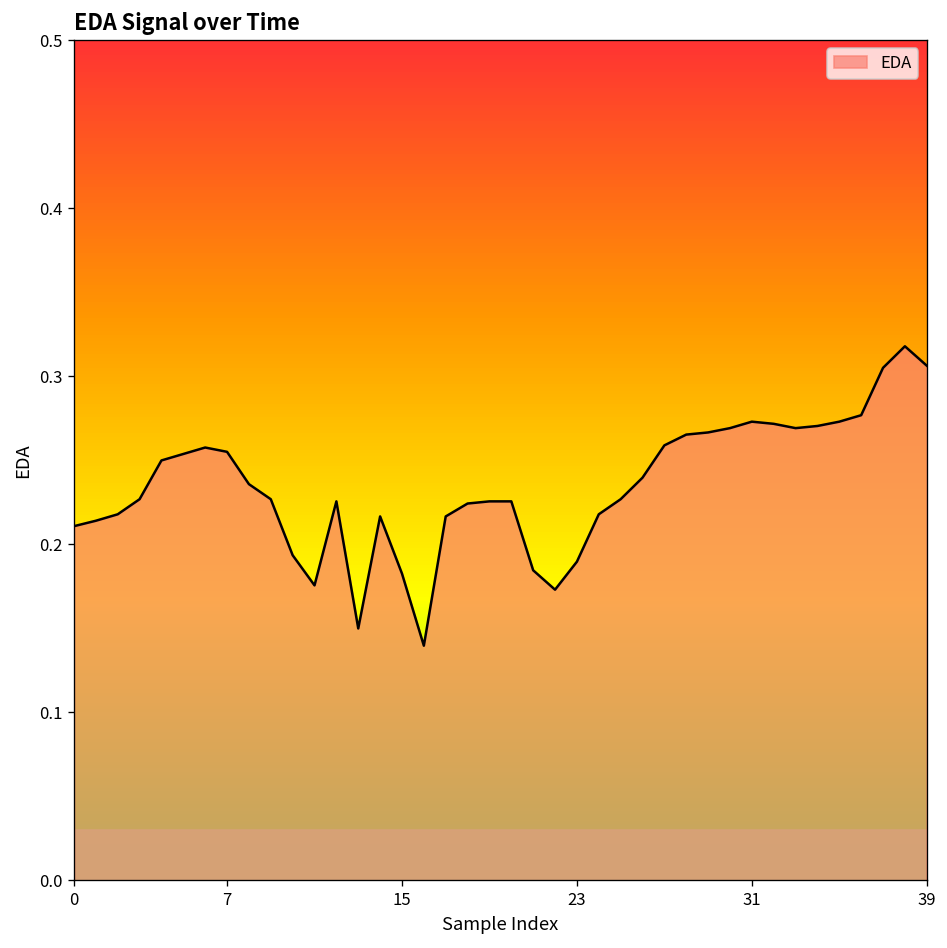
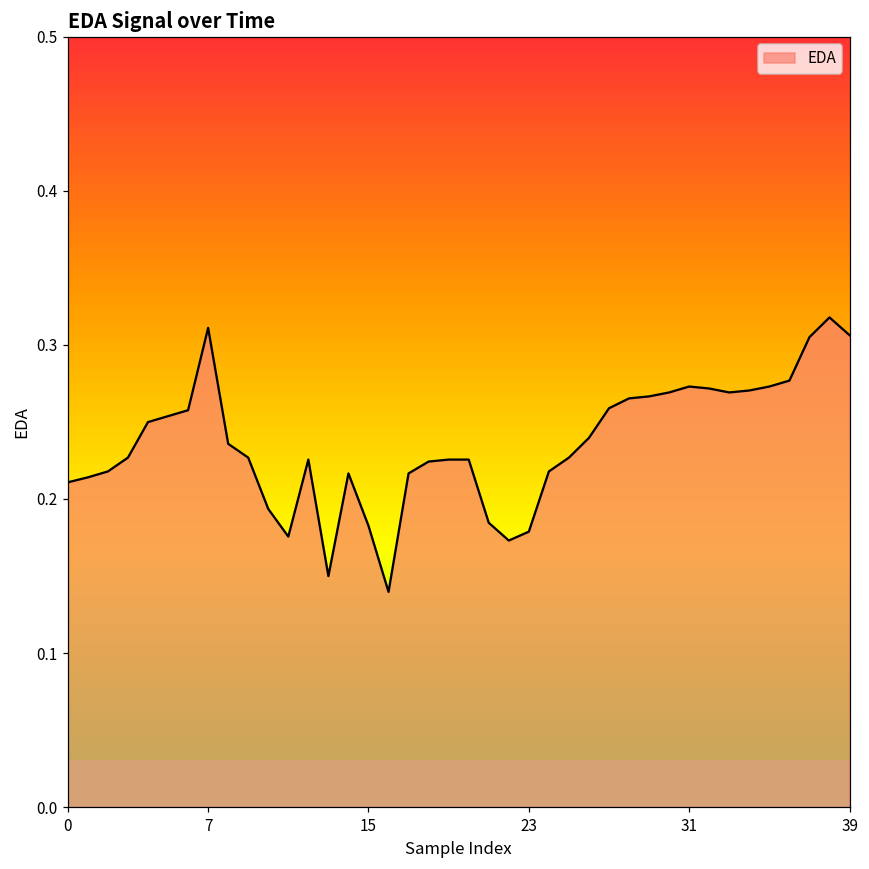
7: 0.255 -> 0.311
23: 0.190 -> 0.179
